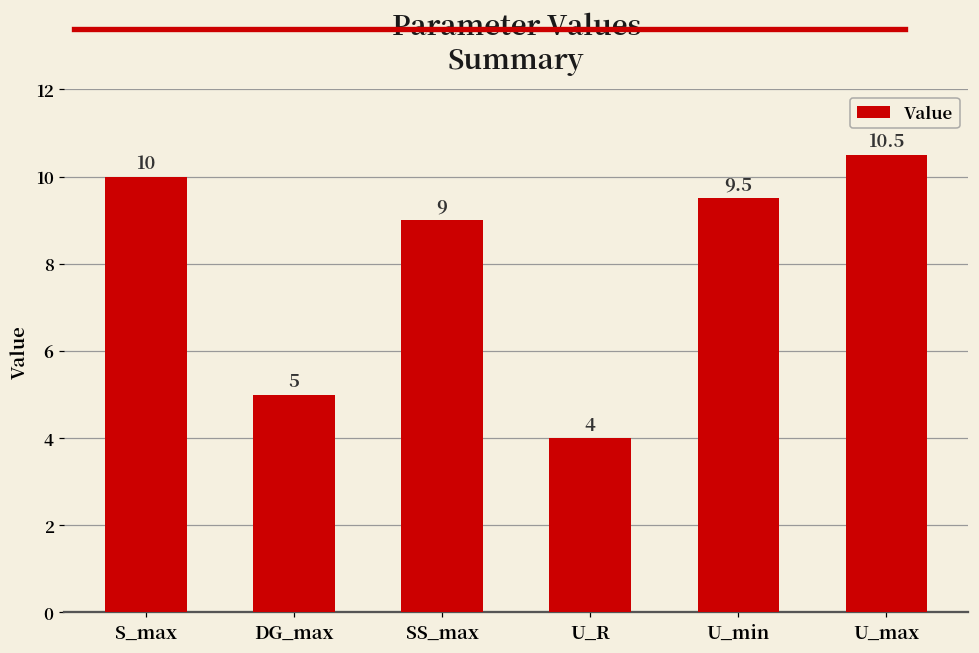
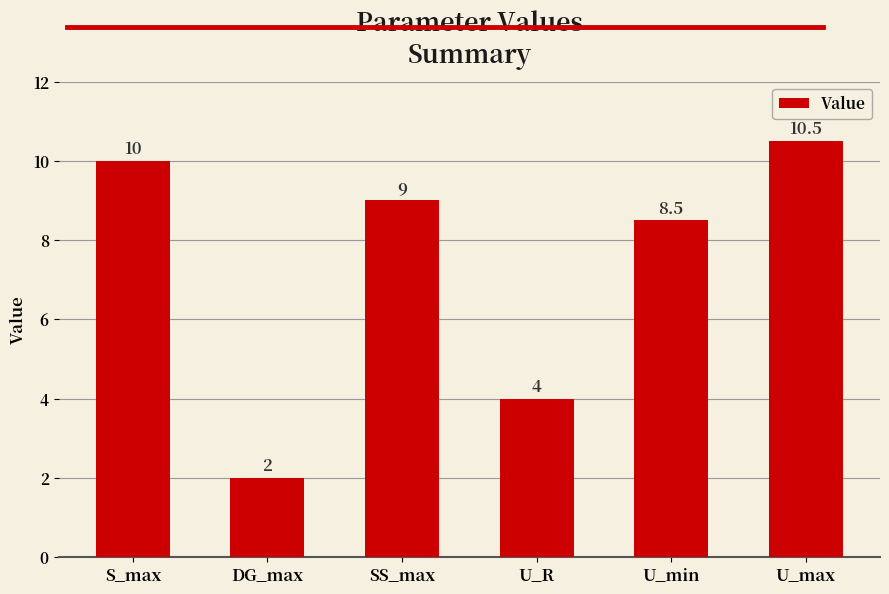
DG_max: 5 -> 2
U_min: 9.5 -> 8.5
